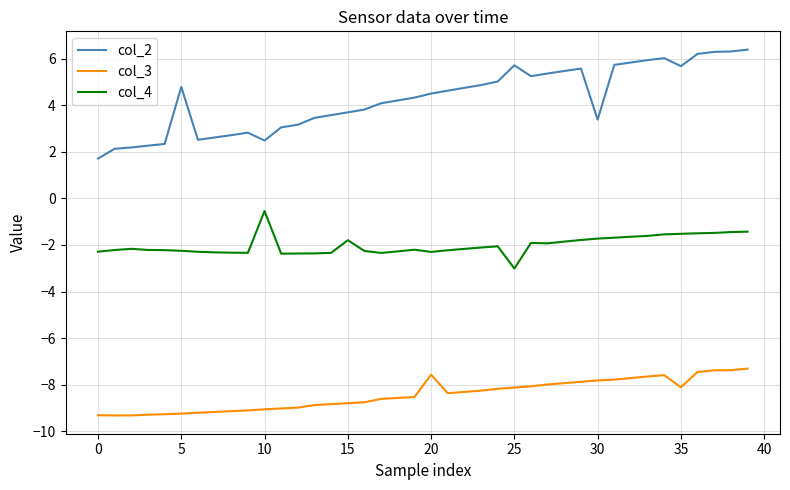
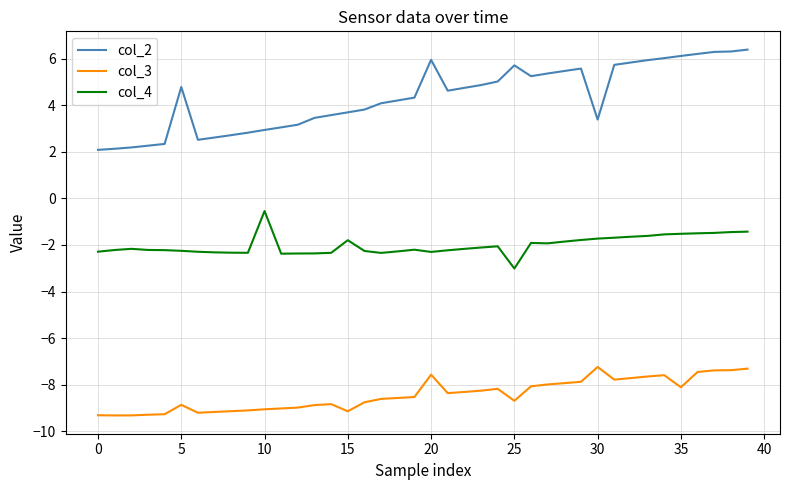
col_2, 0: 1.7 -> 2.1
col_3, 5: -9.2 -> -8.9
col_2, 10: 2.5 -> 2.9
col_3, 15: -8.8 -> -9.1
col_2, 20: 4.5 -> 5.9
col_3, 25: -8.1 -> -8.7
col_3, 30: -7.8 -> -7.2
col_2, 35: 5.7 -> 6.1
